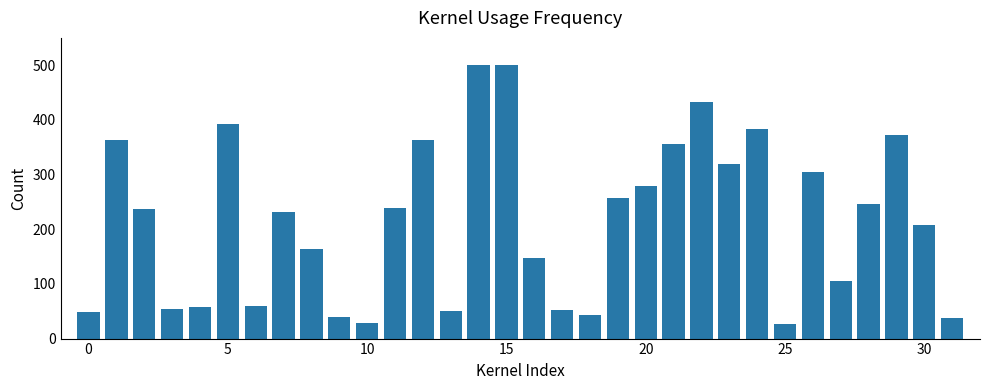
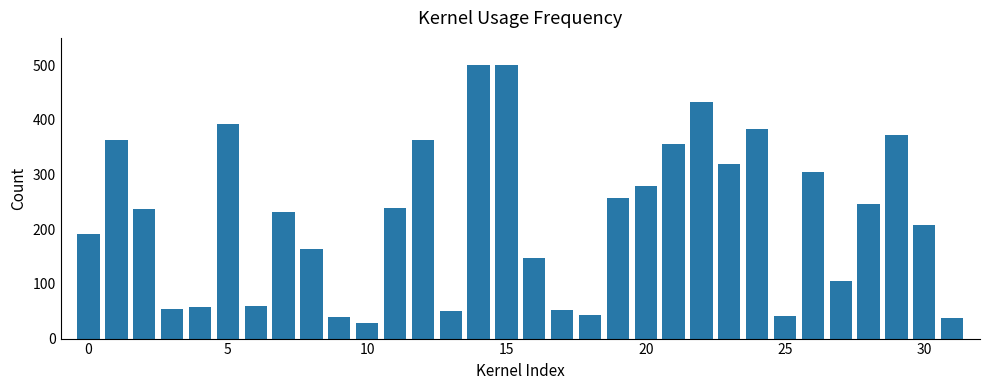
0: 50 -> 190
25: 30 -> 40
